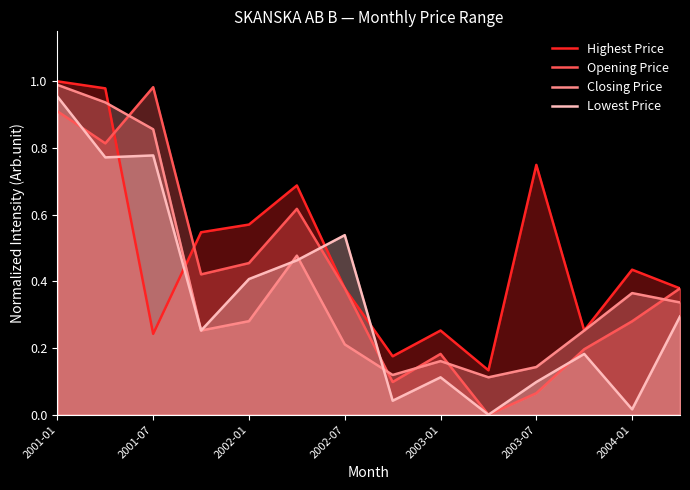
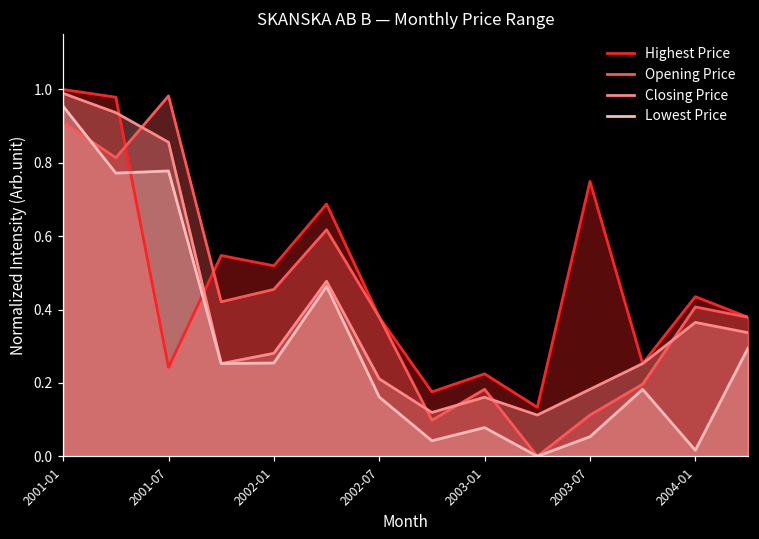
Highest Price, 2002-01: 0.57 -> 0.52
Lowest Price, 2002-01: 0.41 -> 0.25
Lowest Price, 2002-07: 0.54 -> 0.16
Highest Price, 2003-01: 0.25 -> 0.22
Lowest Price, 2003-01: 0.11 -> 0.08
Opening Price, 2003-07: 0.06 -> 0.11
Closing Price, 2003-07: 0.14 -> 0.18
Lowest Price, 2003-07: 0.10 -> 0.05
Opening Price, 2004-01: 0.28 -> 0.41
